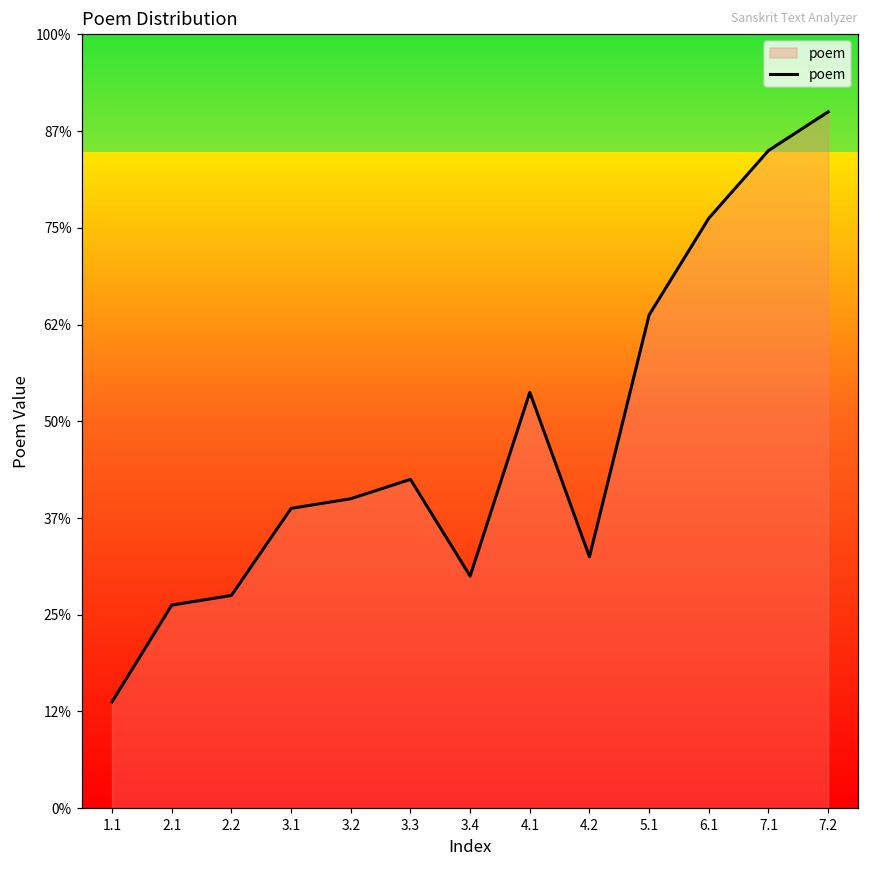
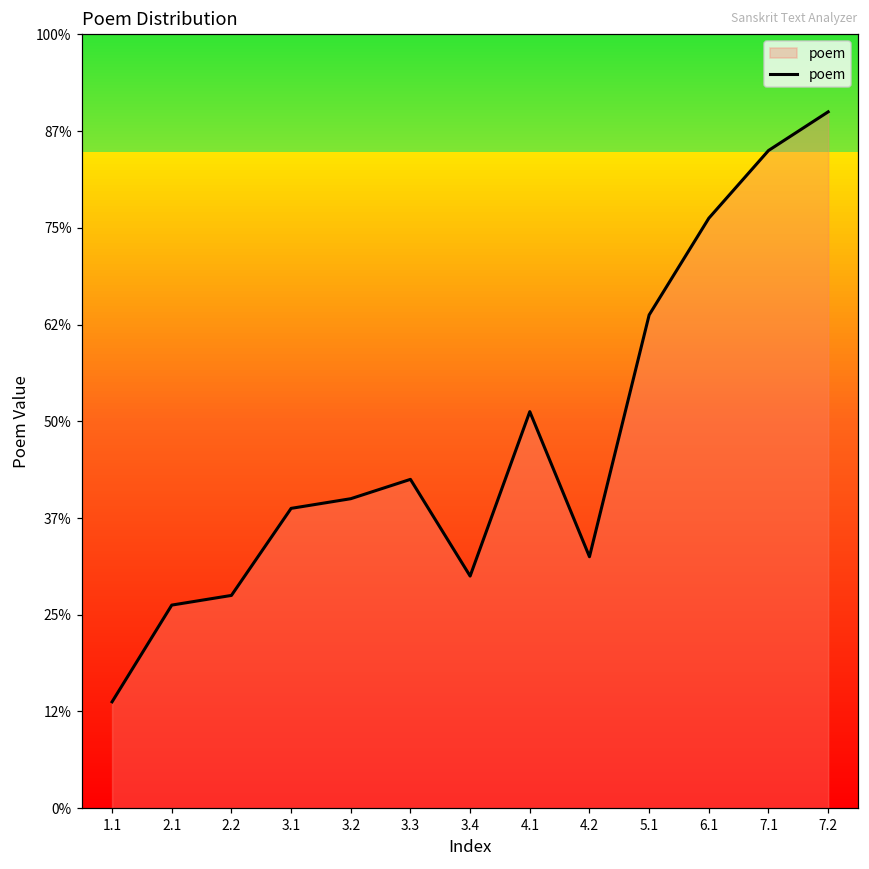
4.1: 54% -> 51%
